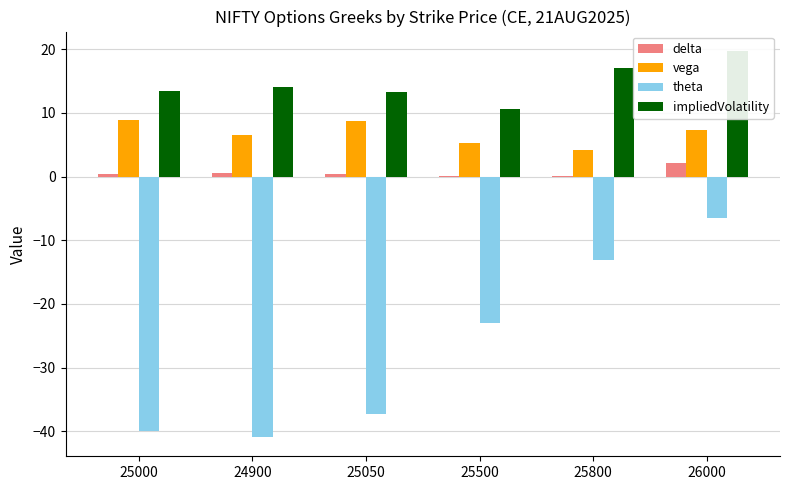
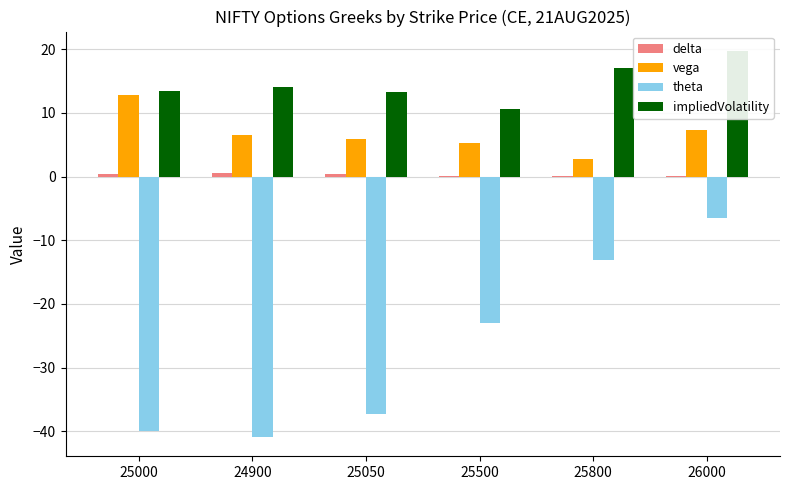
vega, 25000: 9 -> 13
vega, 25050: 9 -> 6
vega, 25800: 4 -> 3
delta, 26000: 2 -> 0
